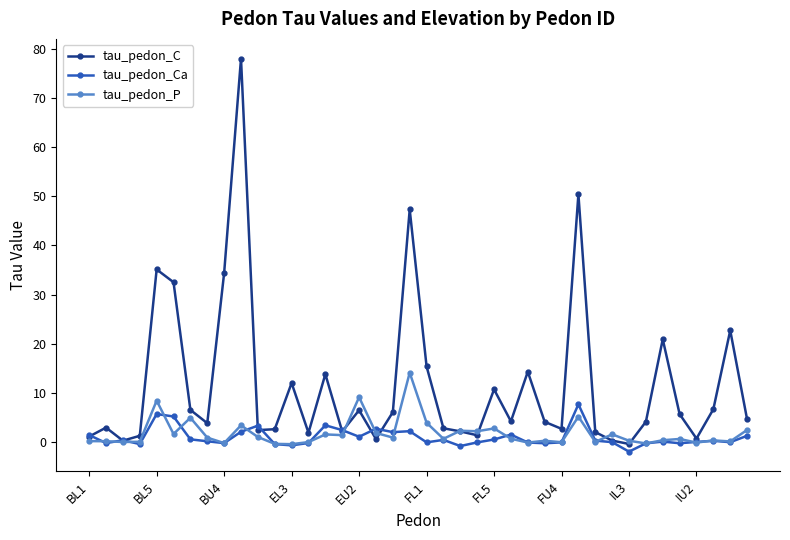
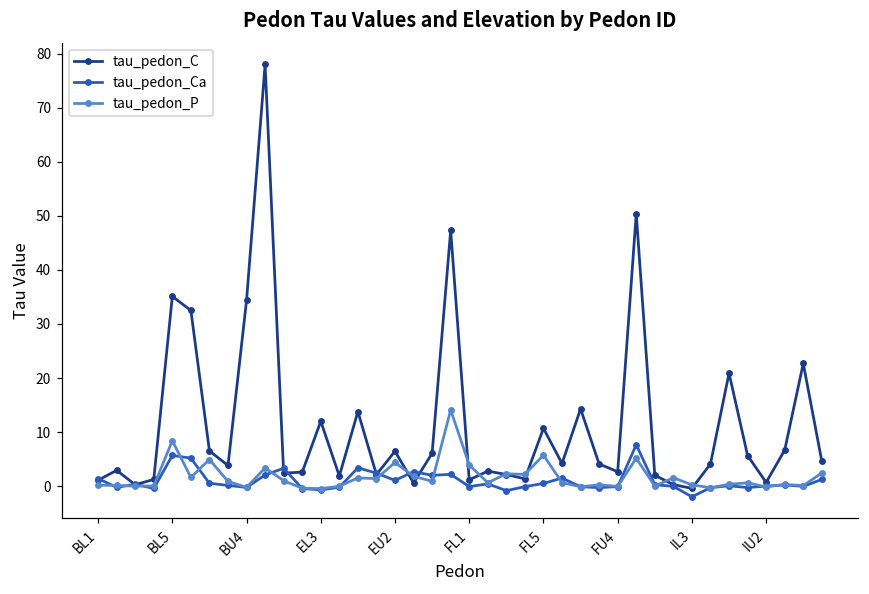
tau_pedon_P, EU2: 9 -> 4
tau_pedon_C, FL1: 15 -> 1
tau_pedon_P, FL5: 3 -> 6
